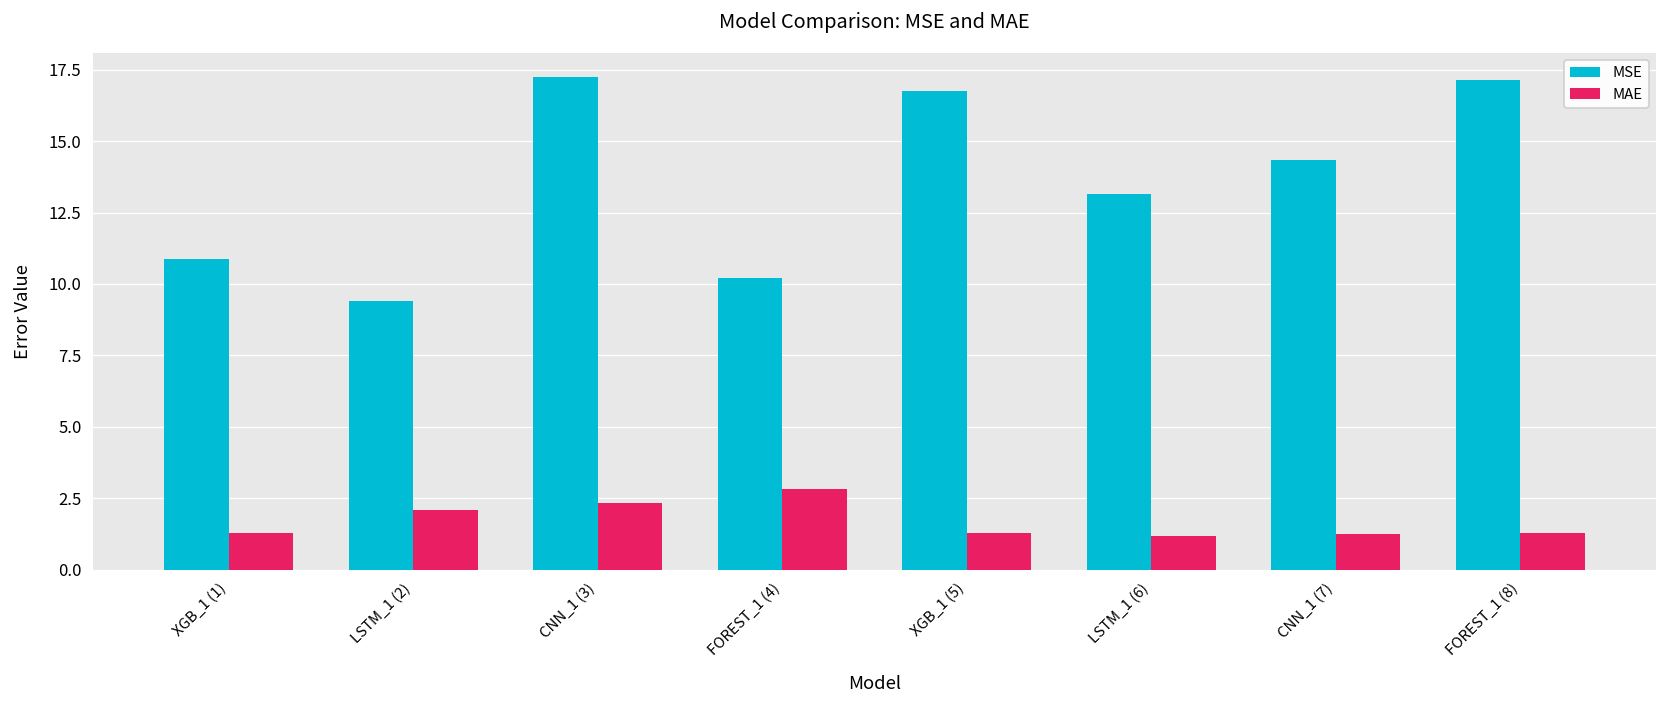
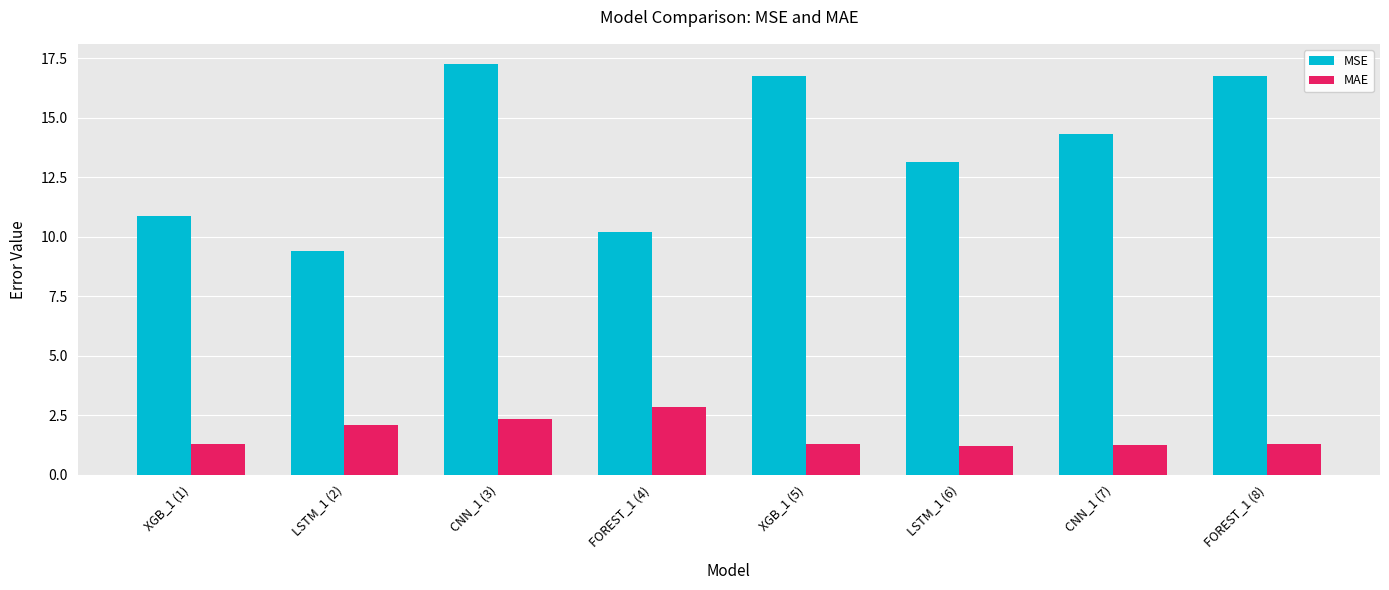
MSE, FOREST_1 (8): 17.2 -> 16.8
